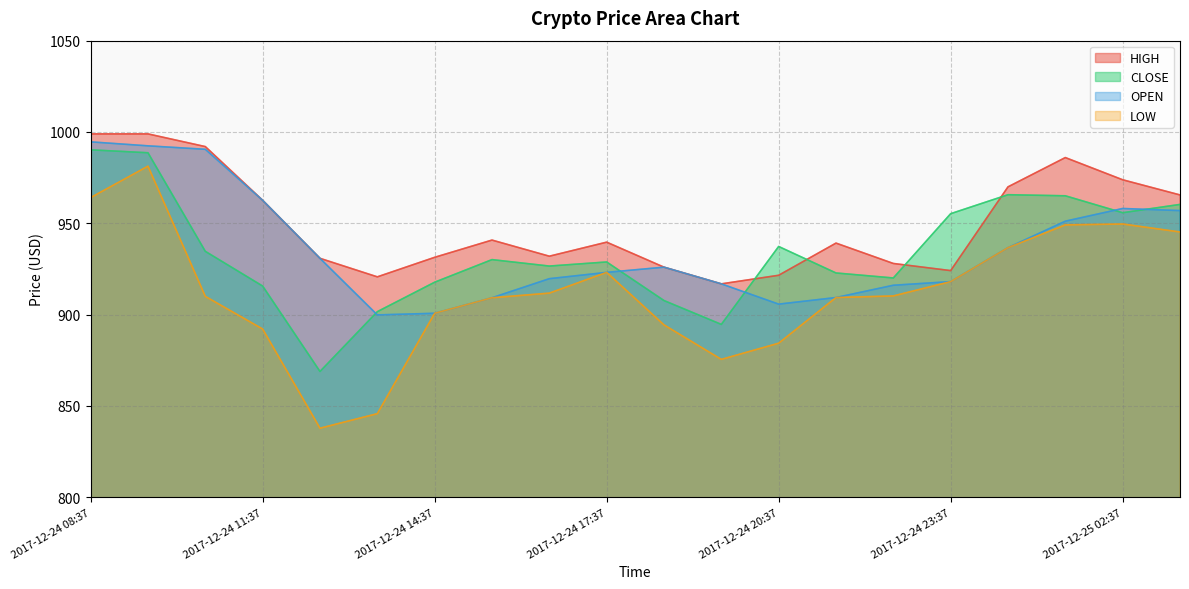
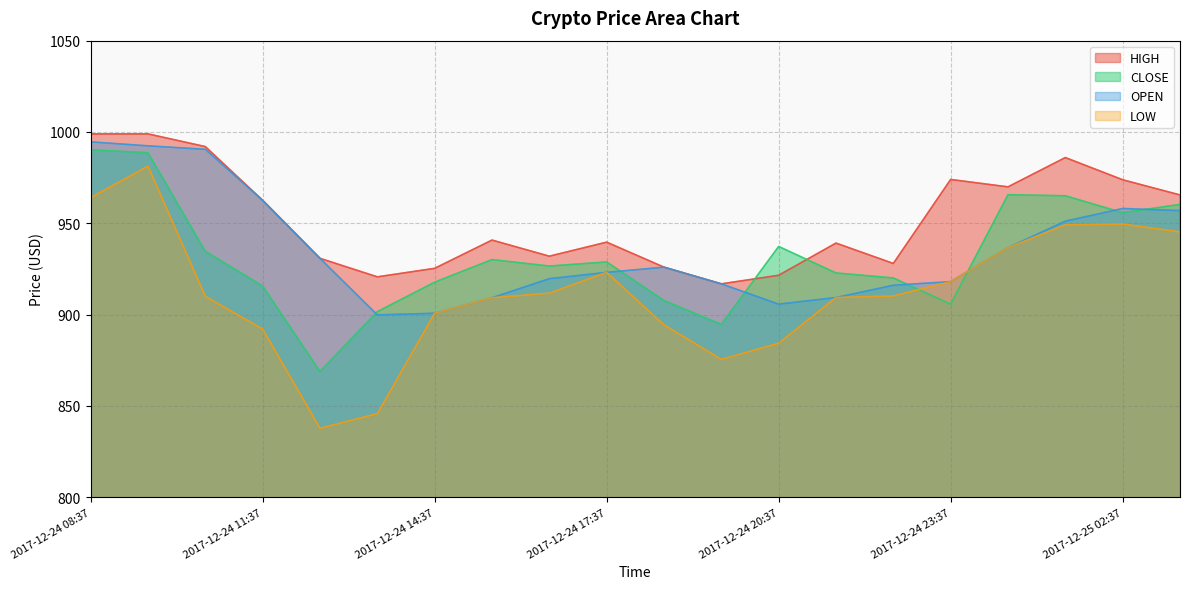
HIGH, 2017-12-24 14:37: 931 -> 925
HIGH, 2017-12-24 23:37: 924 -> 974
CLOSE, 2017-12-24 23:37: 955 -> 906
